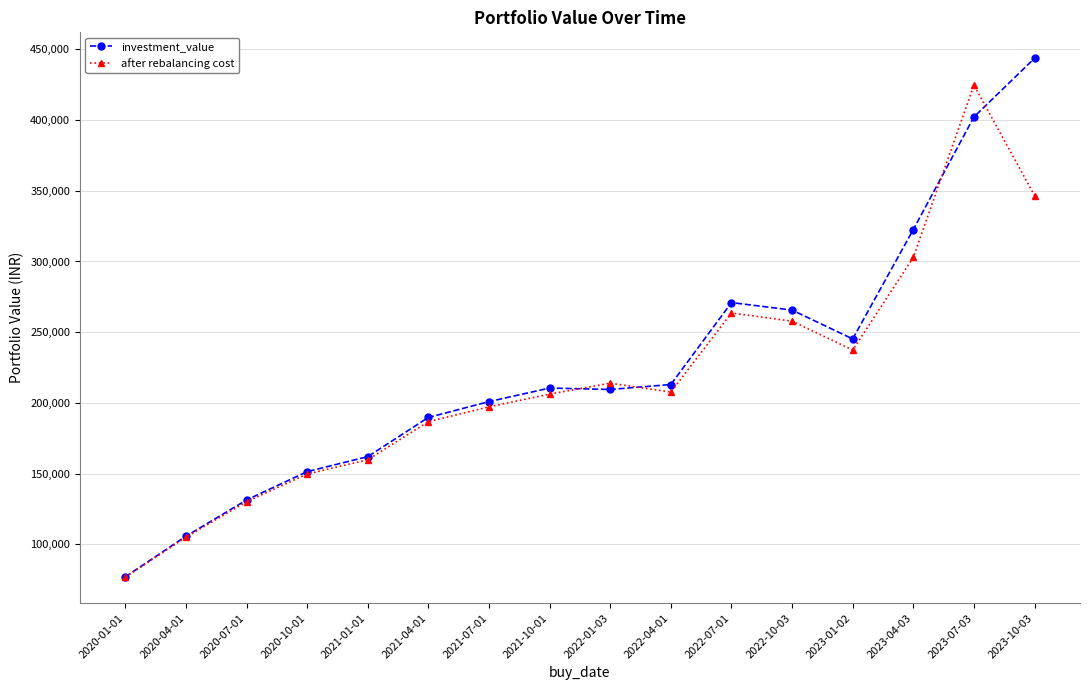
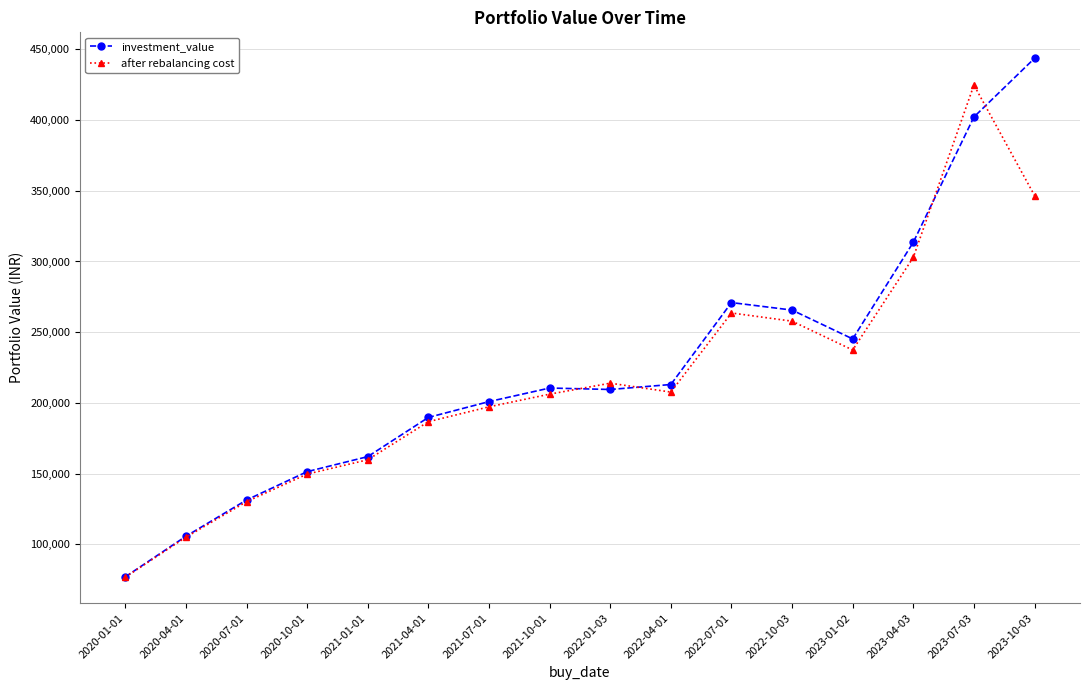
investment_value, 2023-04-03: 323,000 -> 314,000
